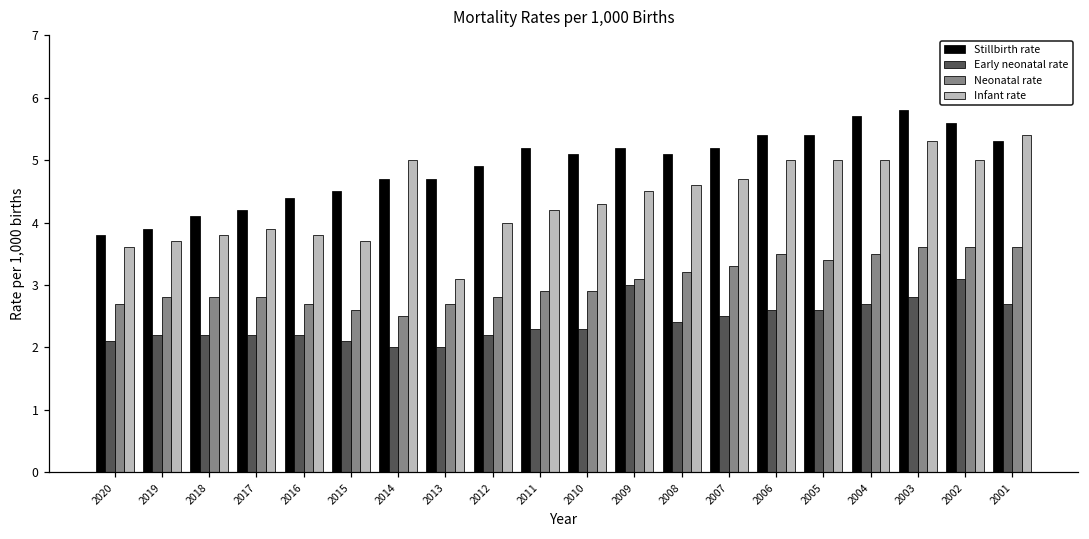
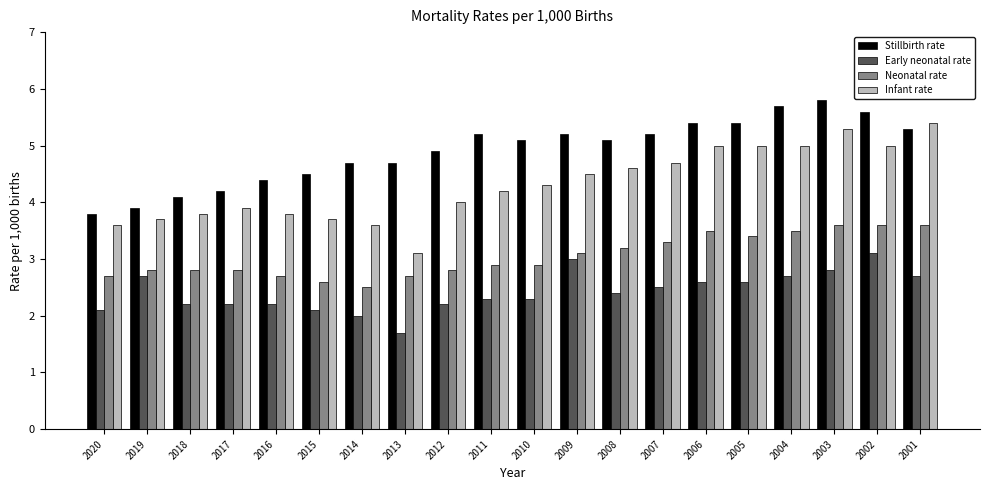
Early neonatal rate, 2019: 2.2 -> 2.7
Infant rate, 2014: 5.0 -> 3.6
Early neonatal rate, 2013: 2.0 -> 1.7
